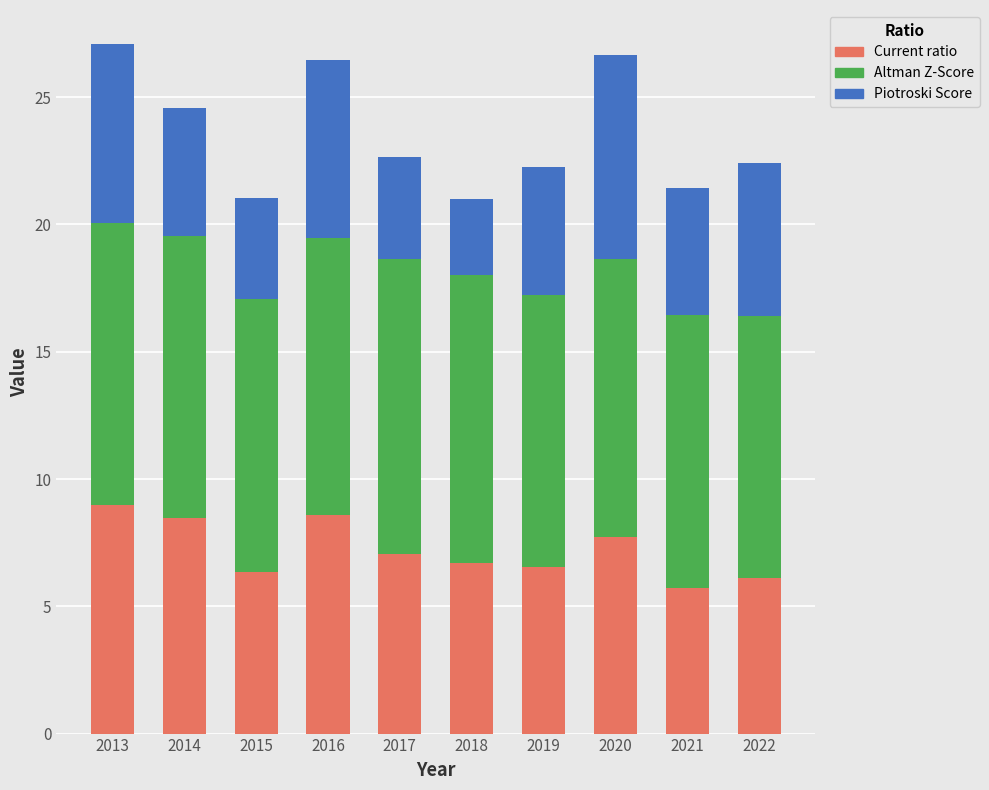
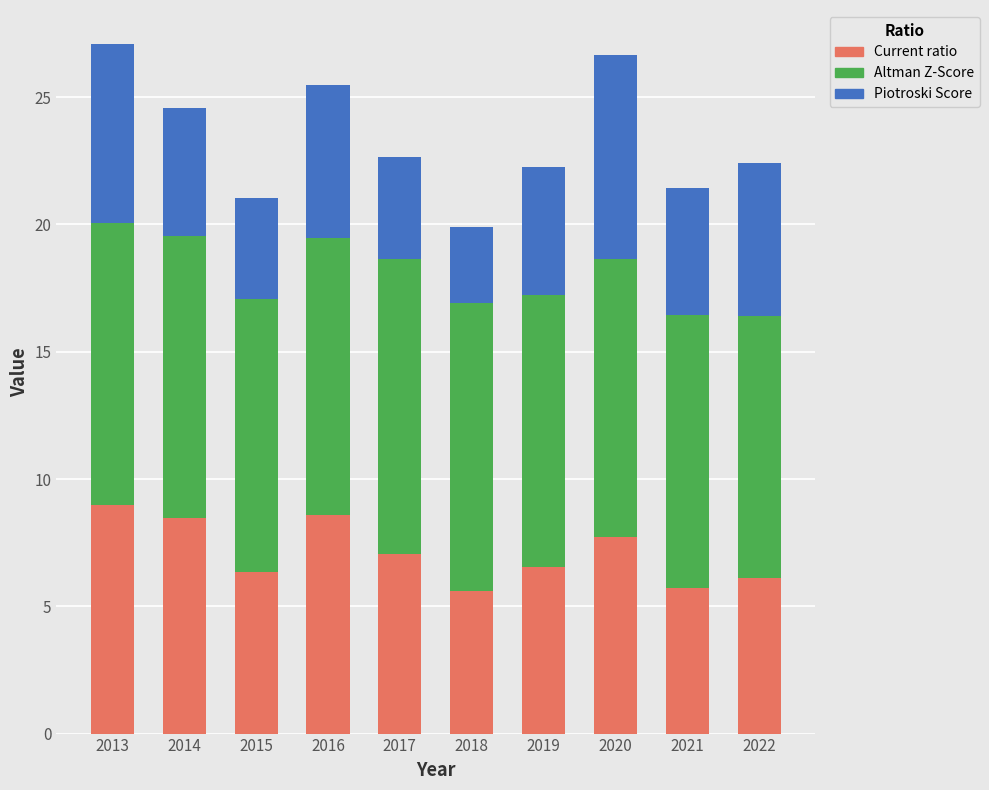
Piotroski Score, 2016: 7 -> 6
Current ratio, 2018: 6.7 -> 5.6
